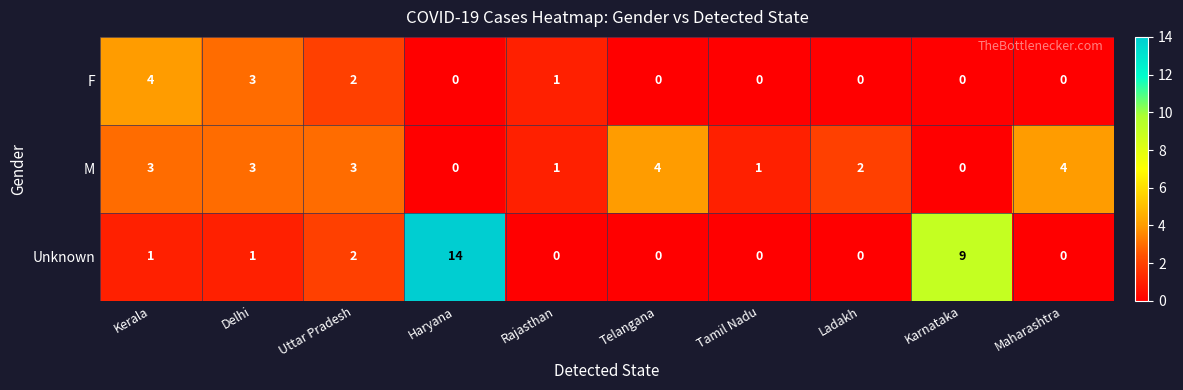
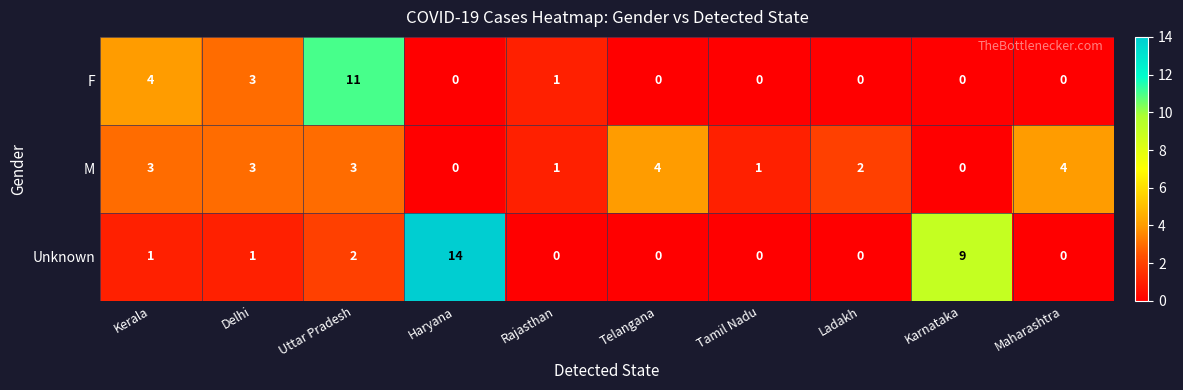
F, Uttar Pradesh: 2 -> 11
